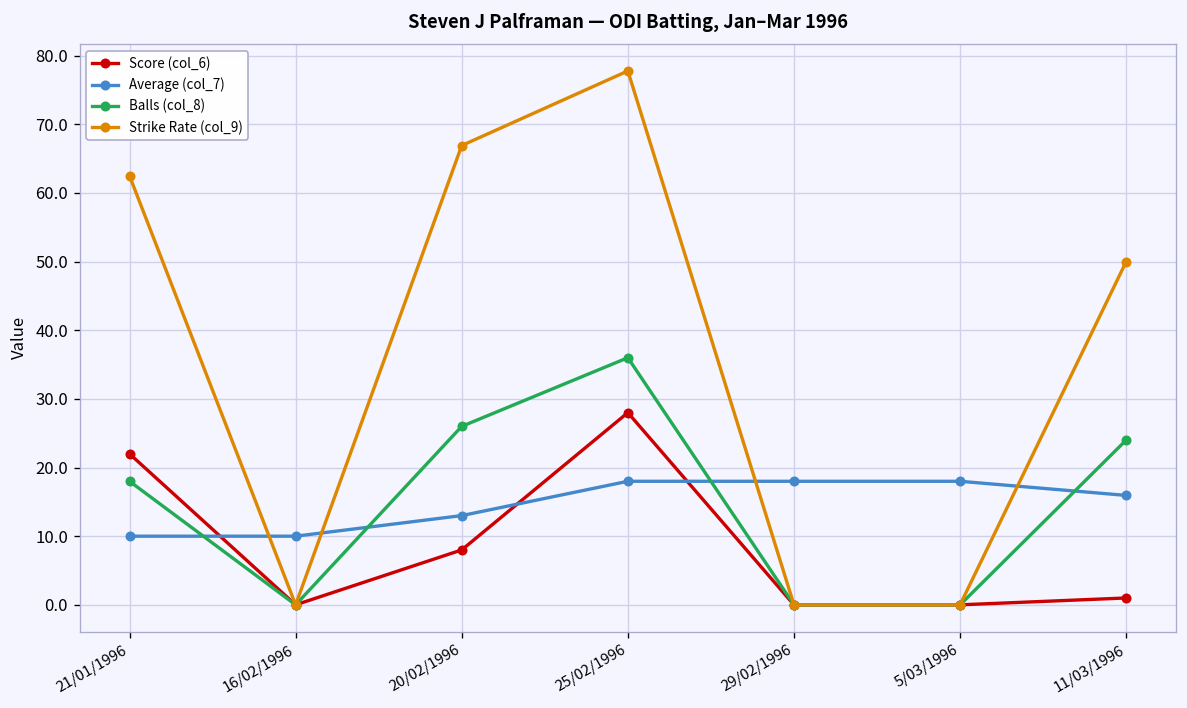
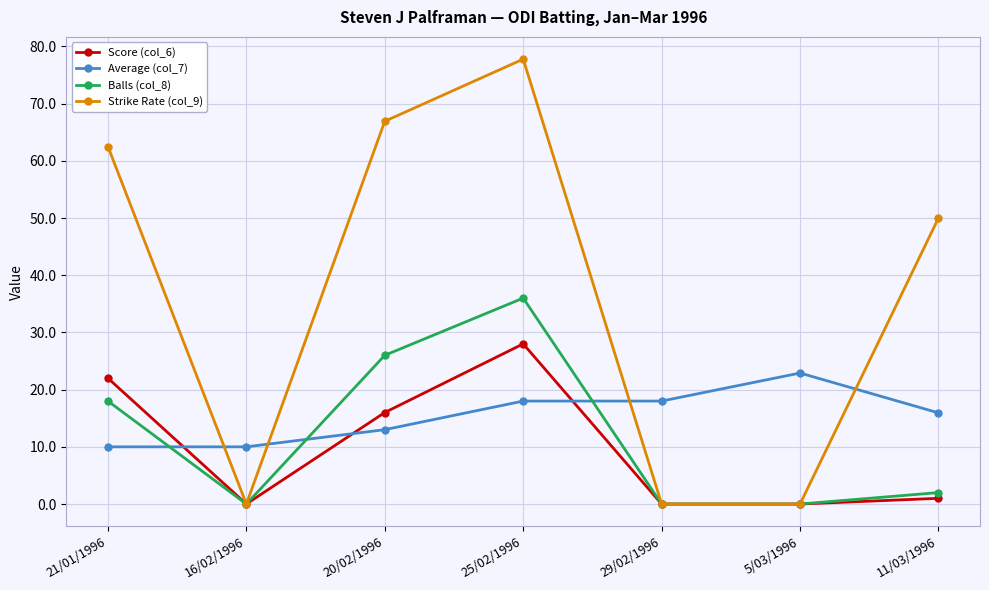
Score (col_6), 20/02/1996: 8 -> 16
Average (col_7), 5/03/1996: 18 -> 23
Balls (col_8), 11/03/1996: 24 -> 2
